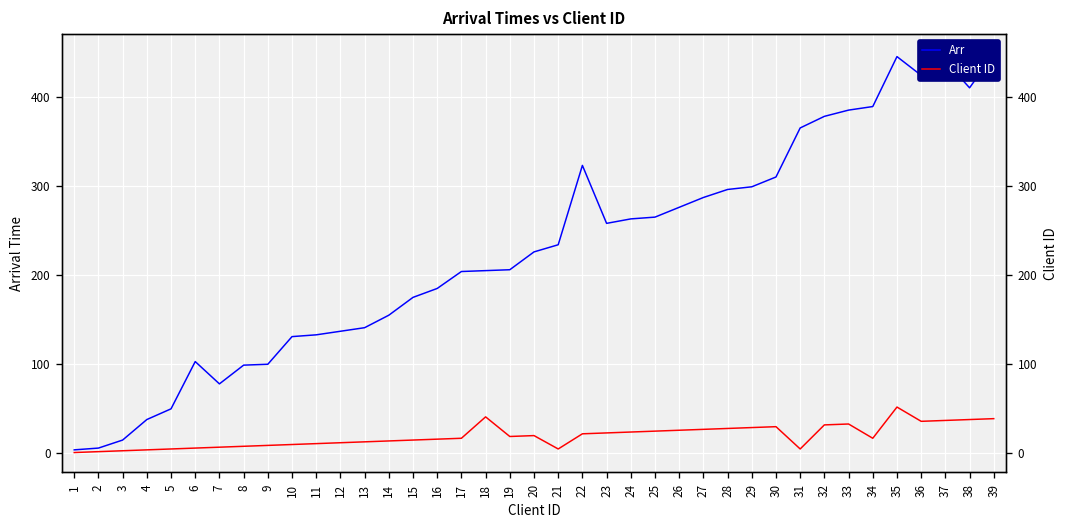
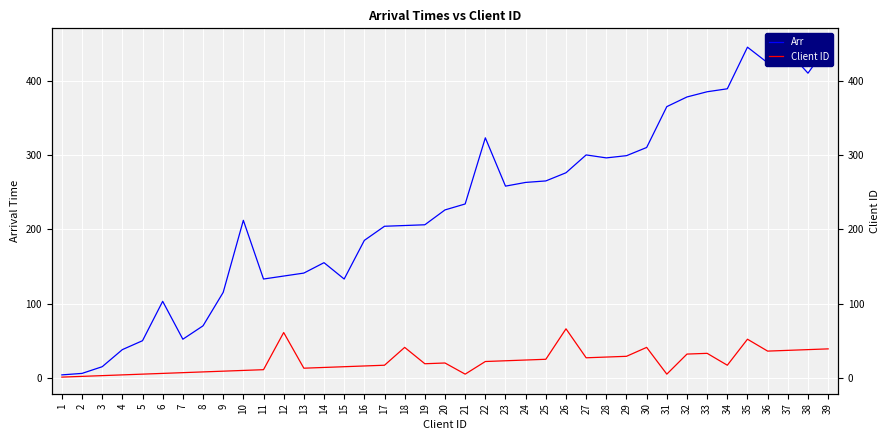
Arr, 7: 80 -> 50
Arr, 8: 100 -> 70
Arr, 9: 100 -> 120
Arr, 10: 130 -> 210
Client ID, 12: 10 -> 60
Arr, 15: 180 -> 130
Client ID, 26: 30 -> 70
Arr, 27: 290 -> 300
Client ID, 30: 30 -> 40
